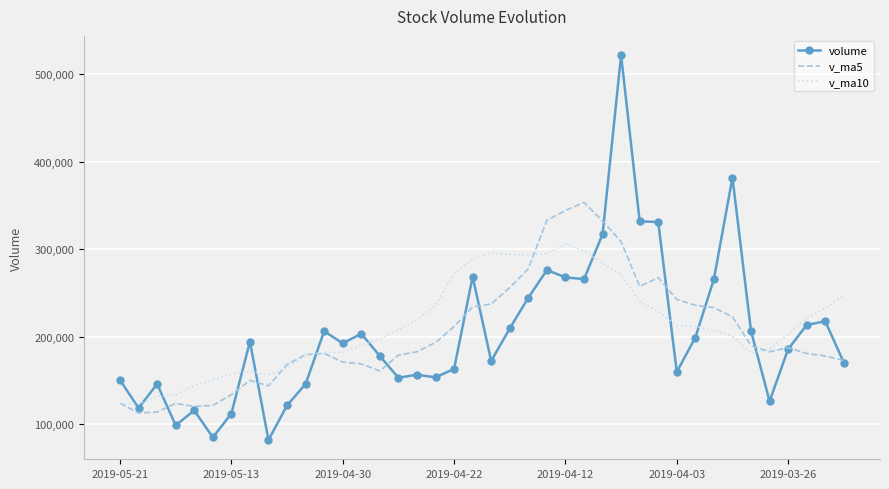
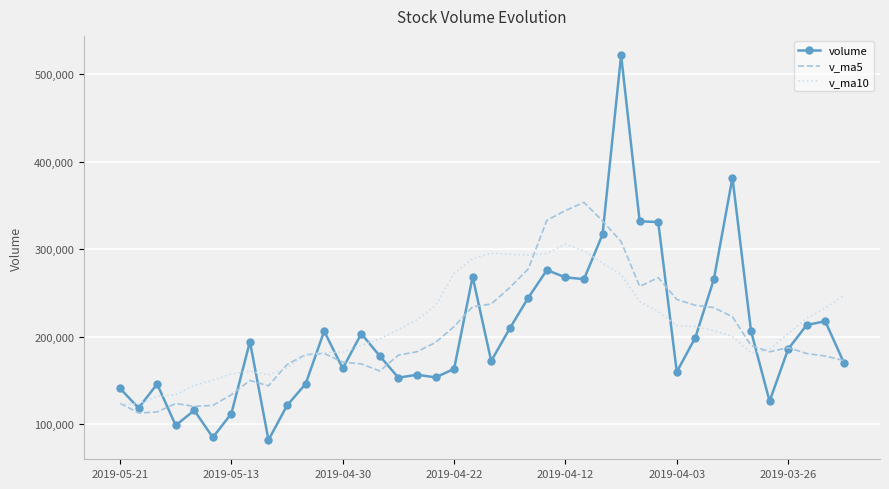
volume, 2019-05-21: 150,000 -> 140,000
volume, 2019-04-30: 190,000 -> 160,000
